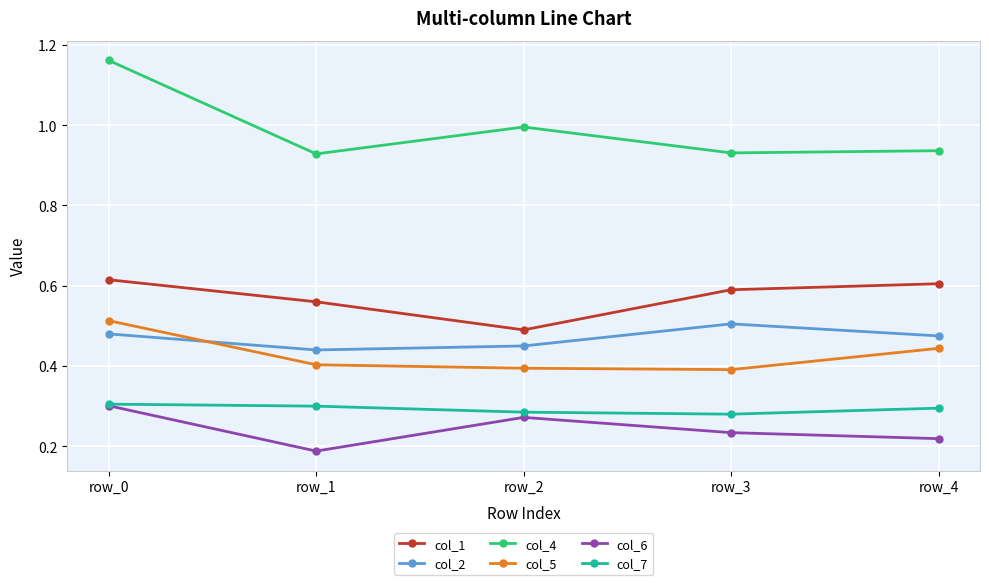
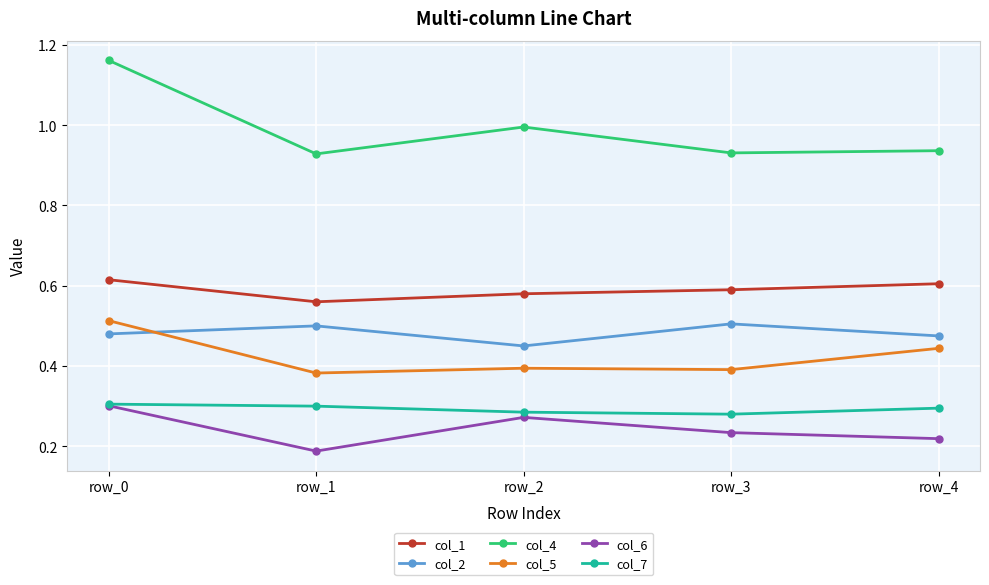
col_2, row_1: 0.44 -> 0.50
col_5, row_1: 0.40 -> 0.38
col_1, row_2: 0.49 -> 0.58
